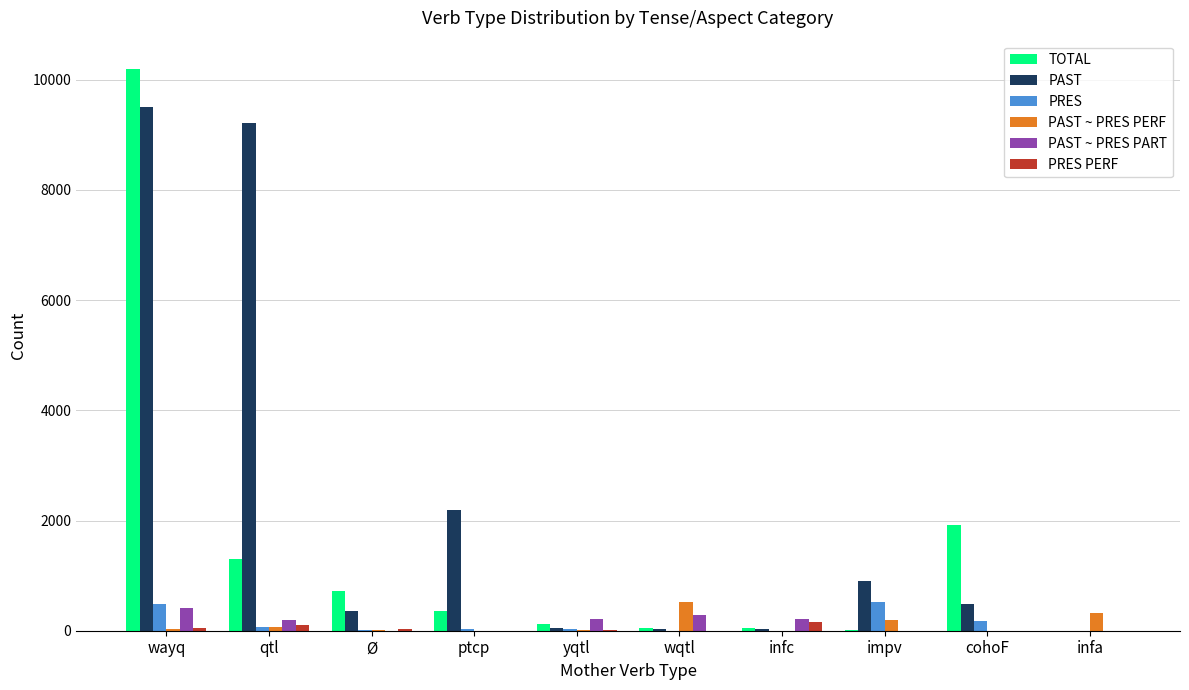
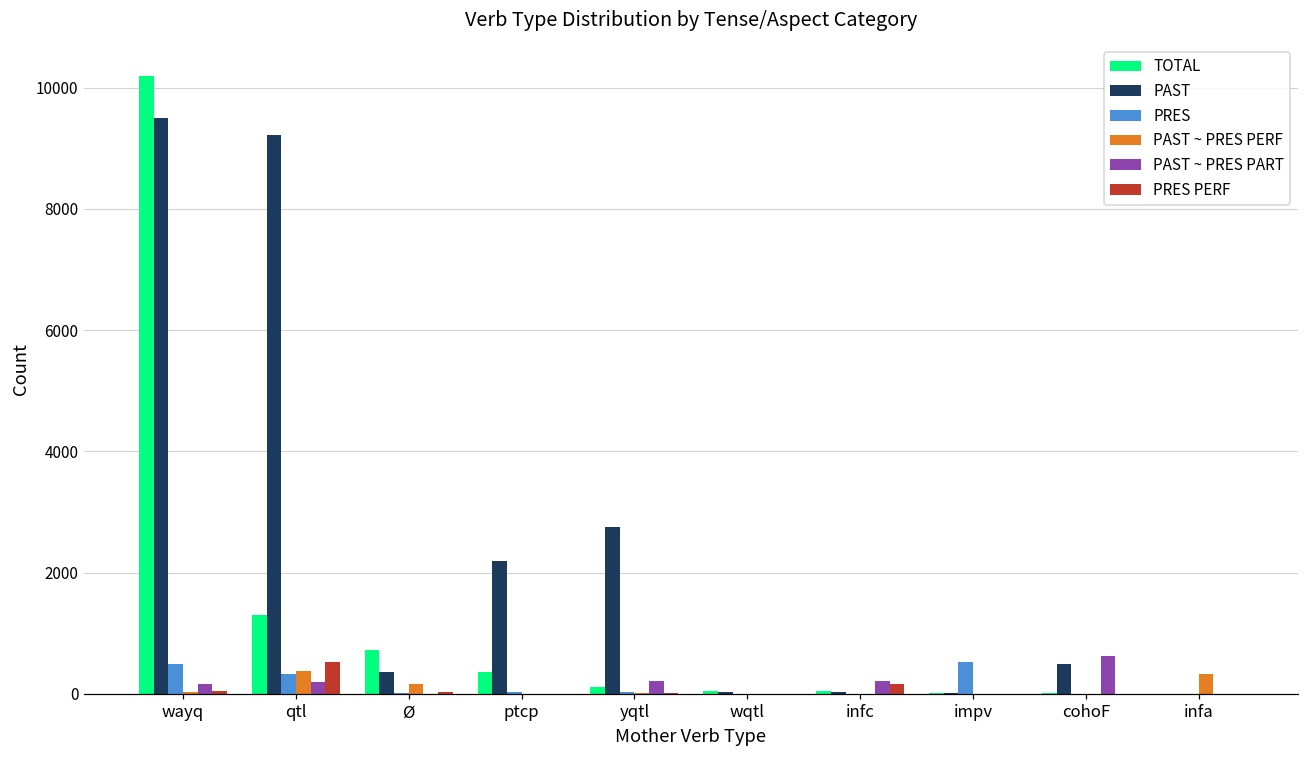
PAST ~ PRES PART, wayq: 400 -> 200
PRES, qtl: 100 -> 300
PAST ~ PRES PERF, qtl: 100 -> 400
PRES PERF, qtl: 100 -> 500
PAST ~ PRES PERF, Ø: 0 -> 200
PAST, yqtl: 100 -> 2700
PAST ~ PRES PERF, wqtl: 500 -> 0
PAST ~ PRES PART, wqtl: 300 -> 0
PAST, impv: 900 -> 0
PAST ~ PRES PERF, impv: 200 -> 0
TOTAL, cohoF: 1900 -> 0
PRES, cohoF: 200 -> 0
PAST ~ PRES PART, cohoF: 0 -> 600
